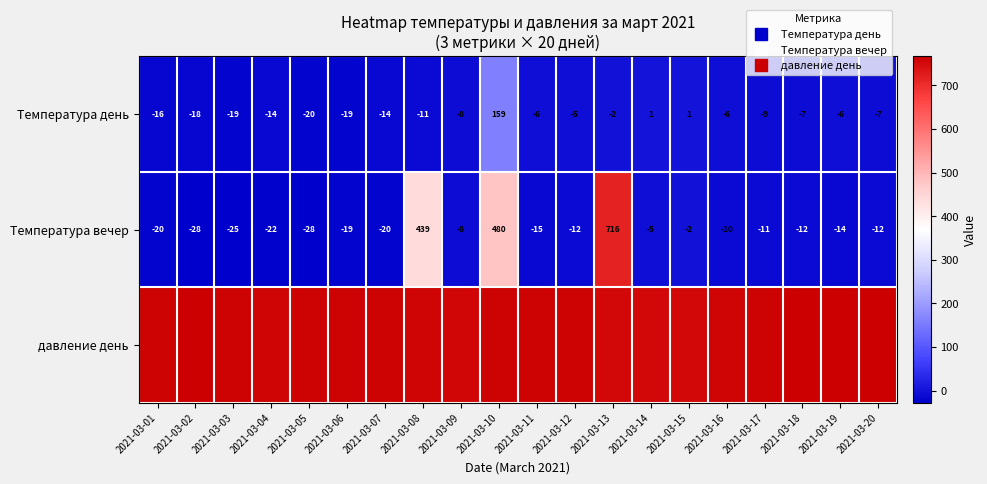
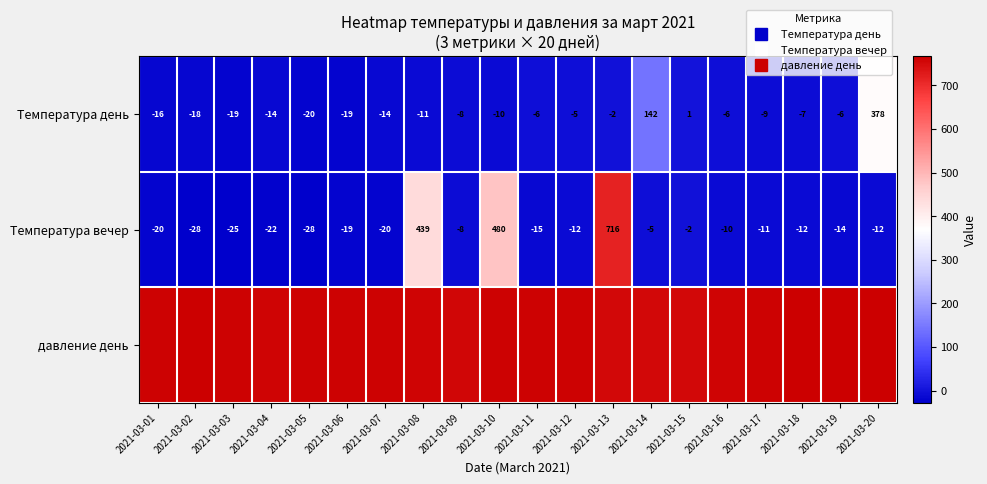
Температура день, 2021-03-10: 159 -> -10
Температура день, 2021-03-14: 1 -> 142
Температура день, 2021-03-20: -7 -> 378
